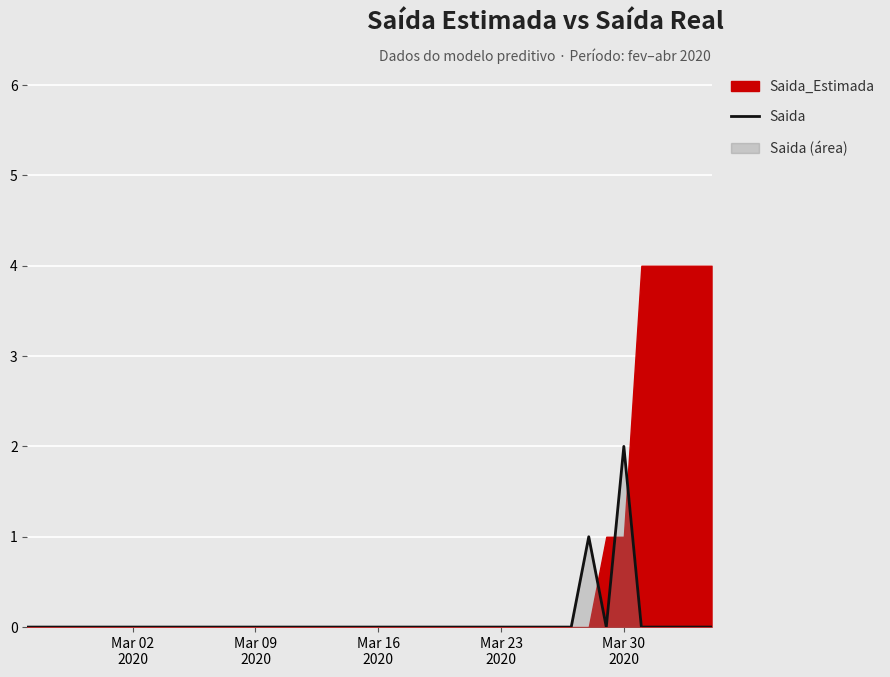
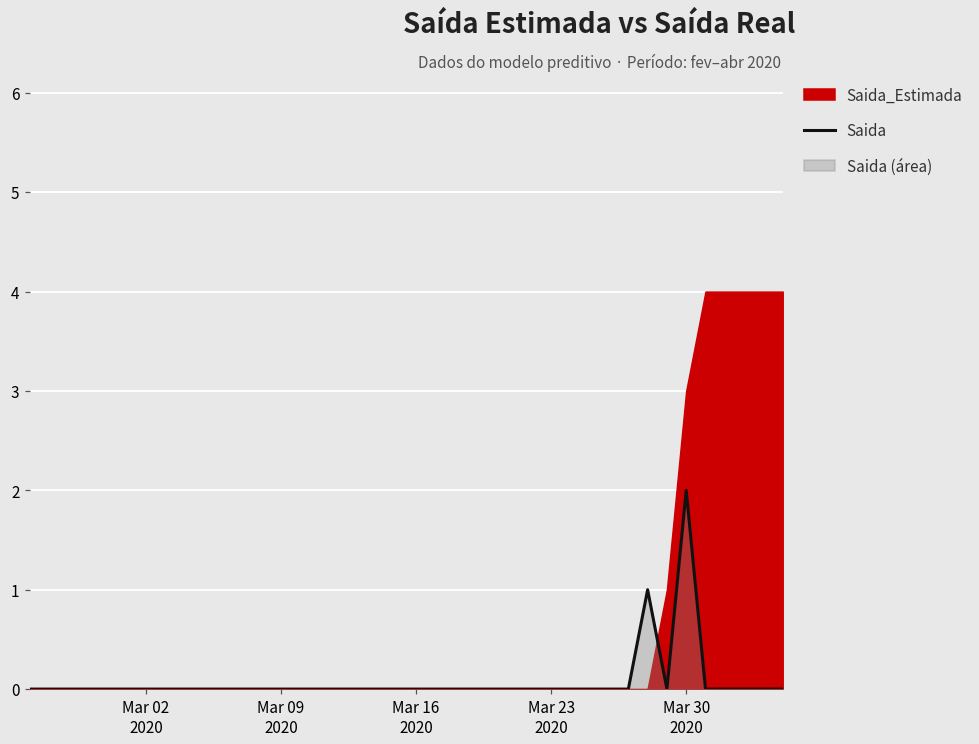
Saida_Estimada, Mar 30 2020: 1 -> 3
